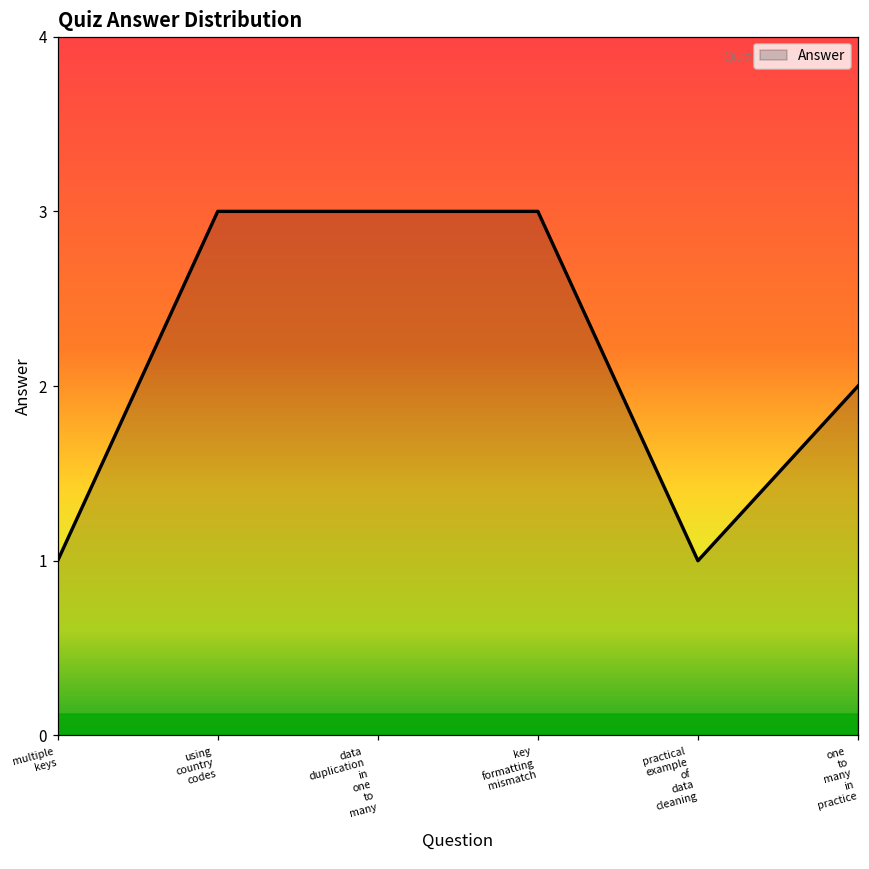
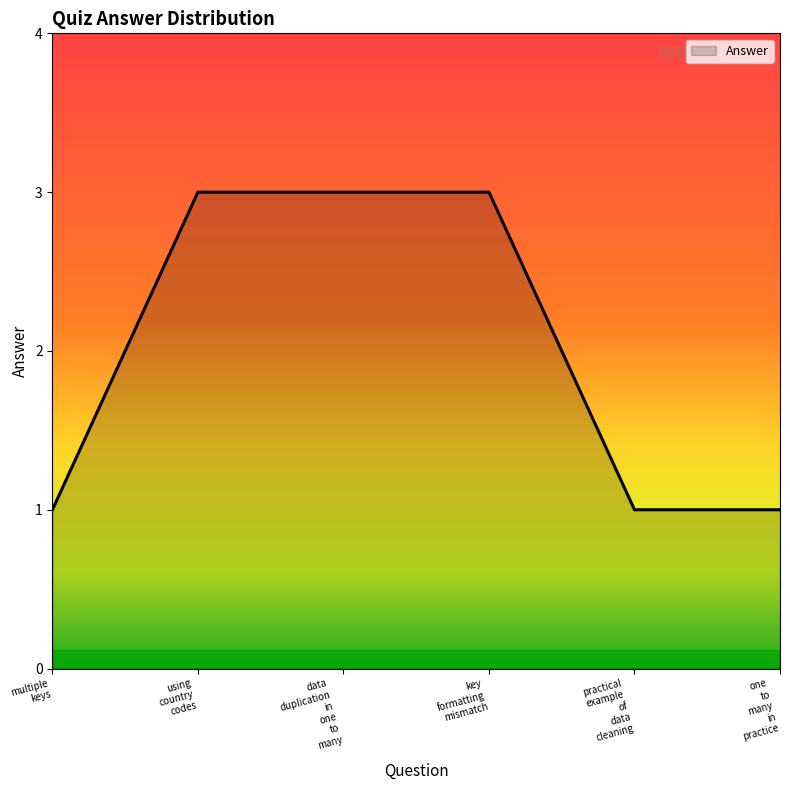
one to many in practice: 2 -> 1
